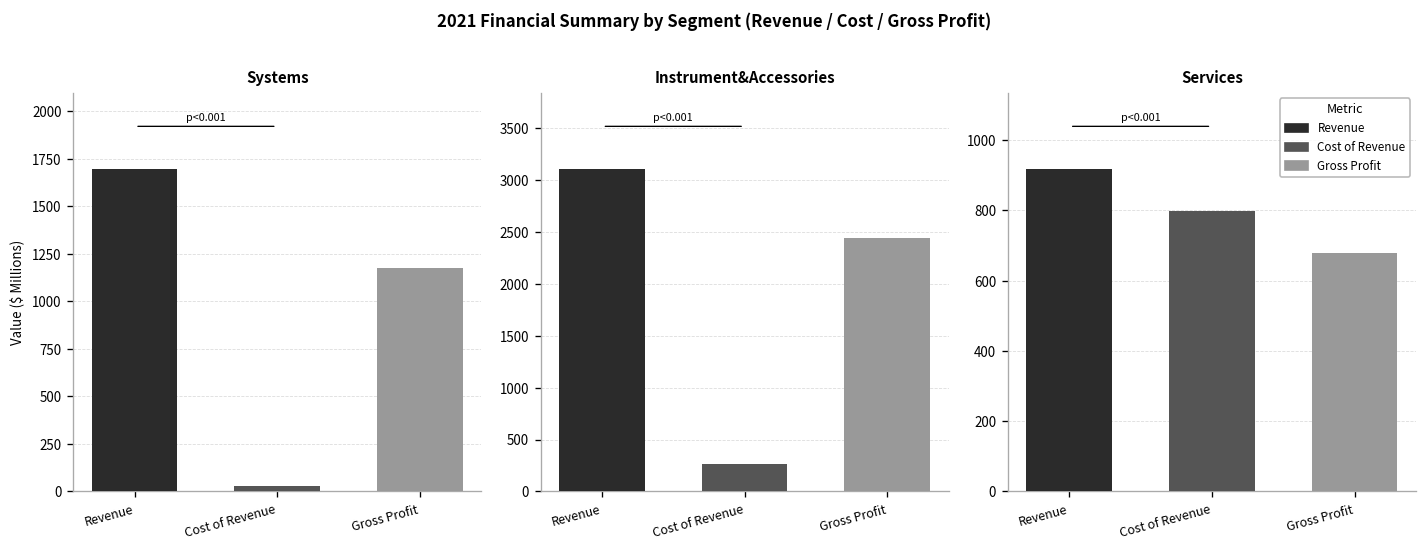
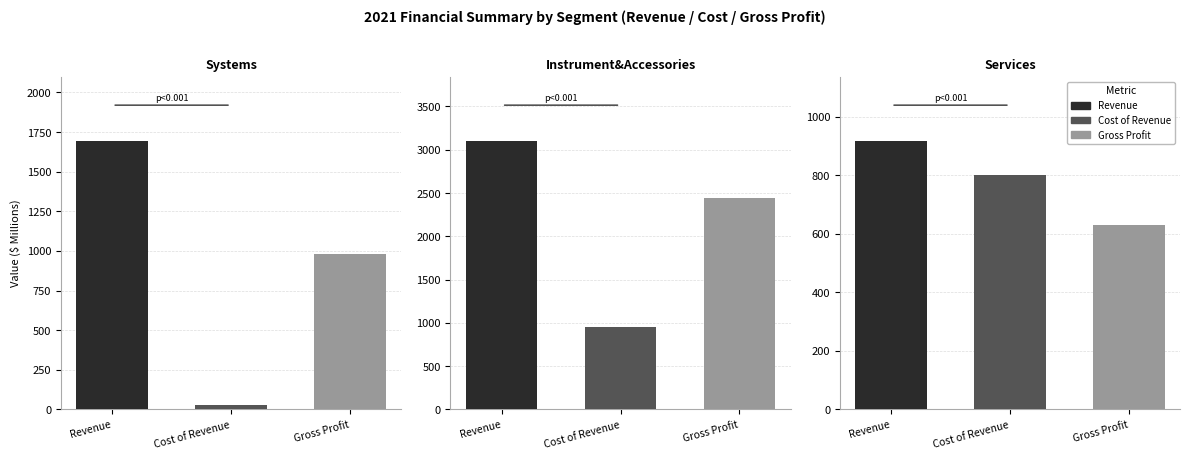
Systems, Gross Profit: 1180 -> 980
Instrument&Accessories, Cost of Revenue: 300 -> 900
Services, Gross Profit: 680 -> 630
